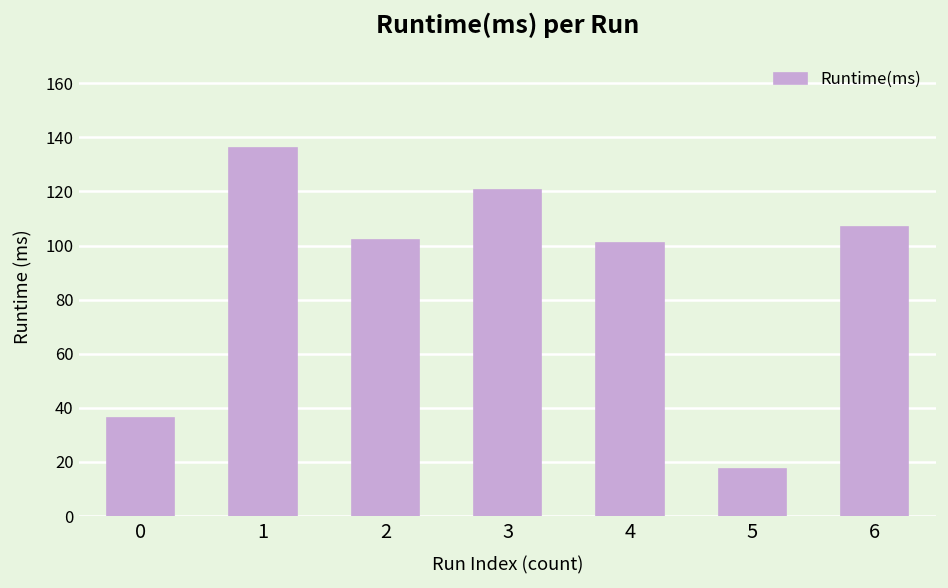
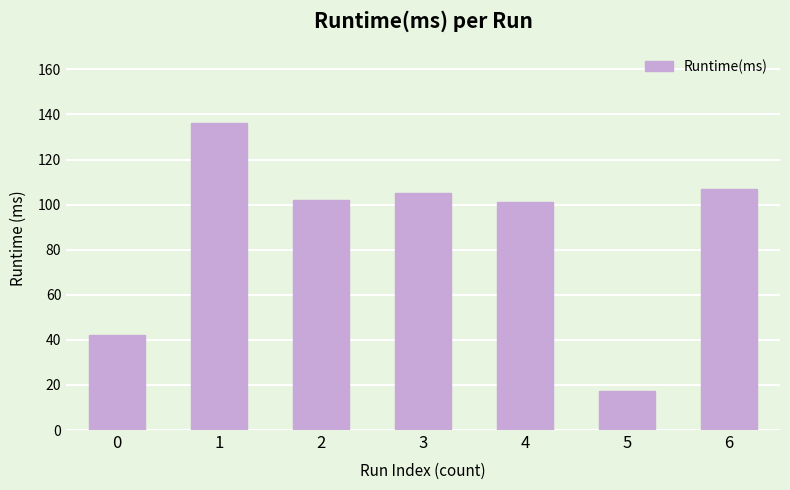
0: 36 -> 42
3: 121 -> 105
